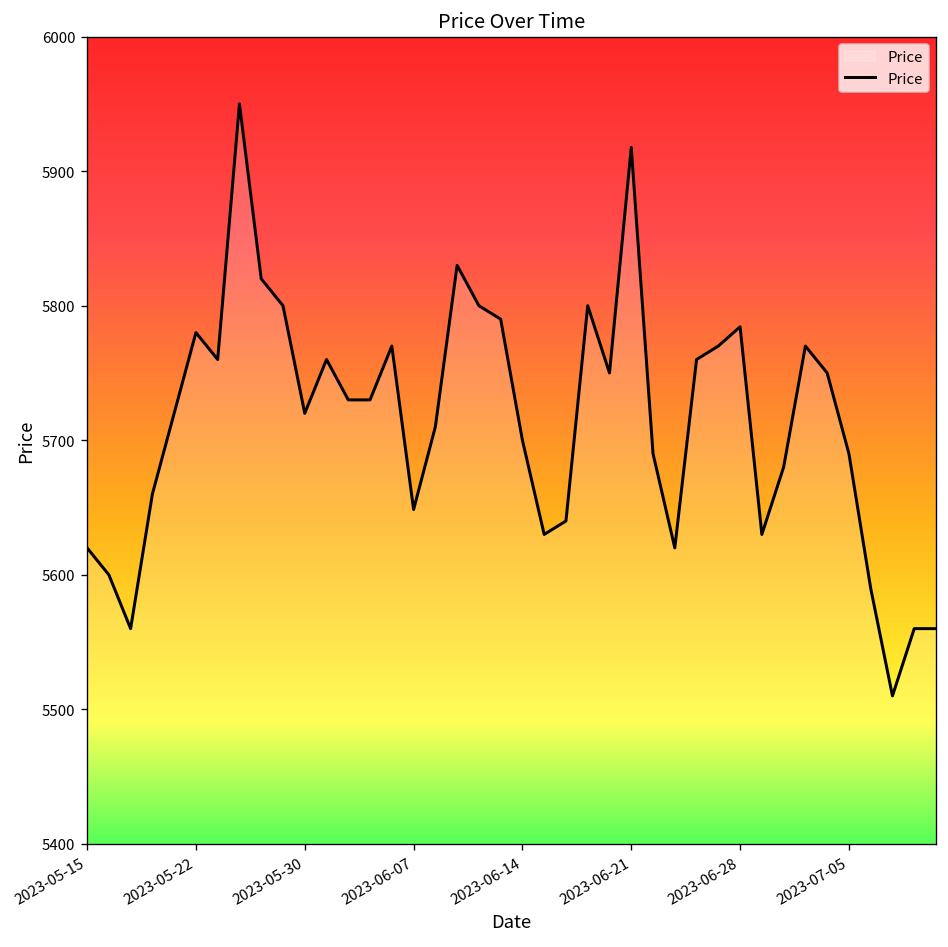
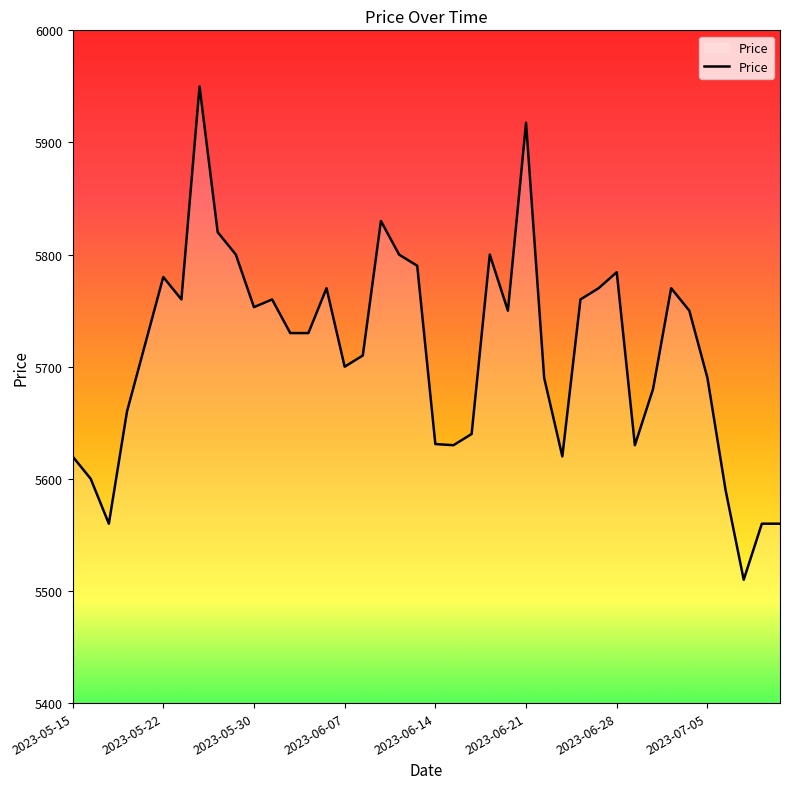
2023-05-30: 5720 -> 5753
2023-06-07: 5649 -> 5700
2023-06-14: 5700 -> 5631
